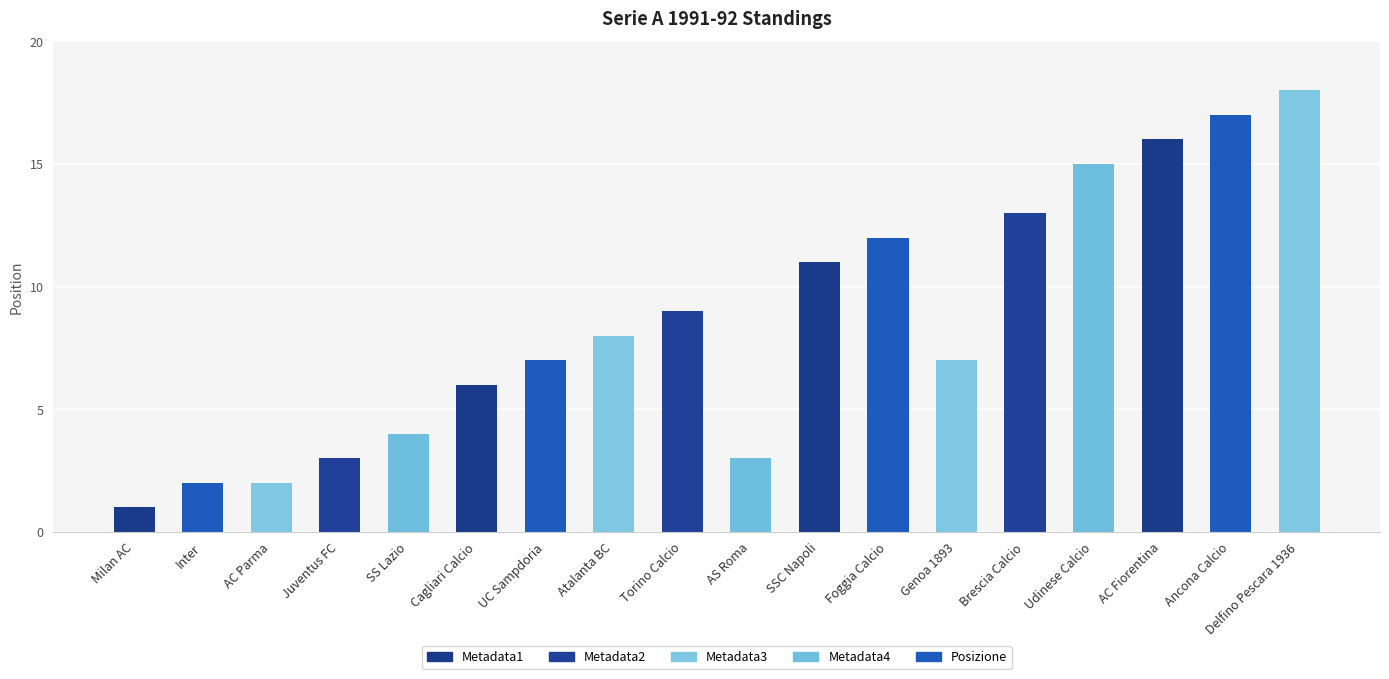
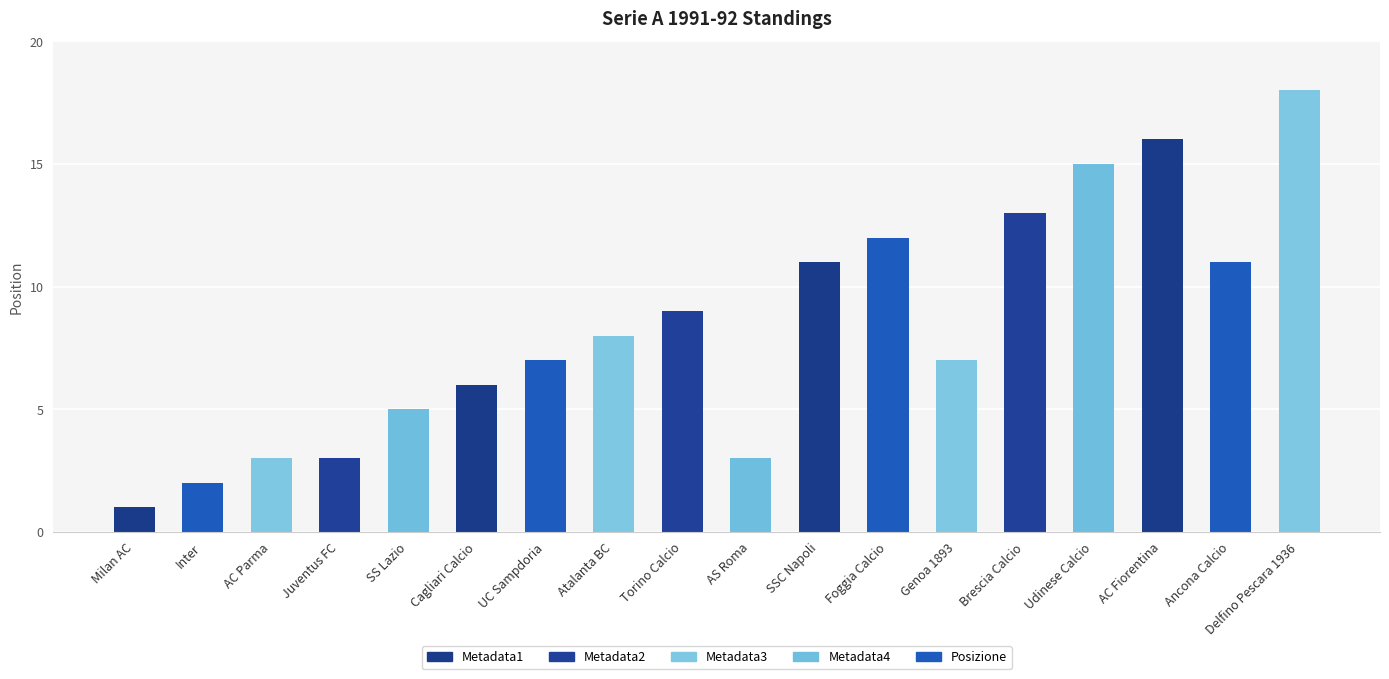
AC Parma: 2 -> 3
SS Lazio: 4 -> 5
Ancona Calcio: 17 -> 11
